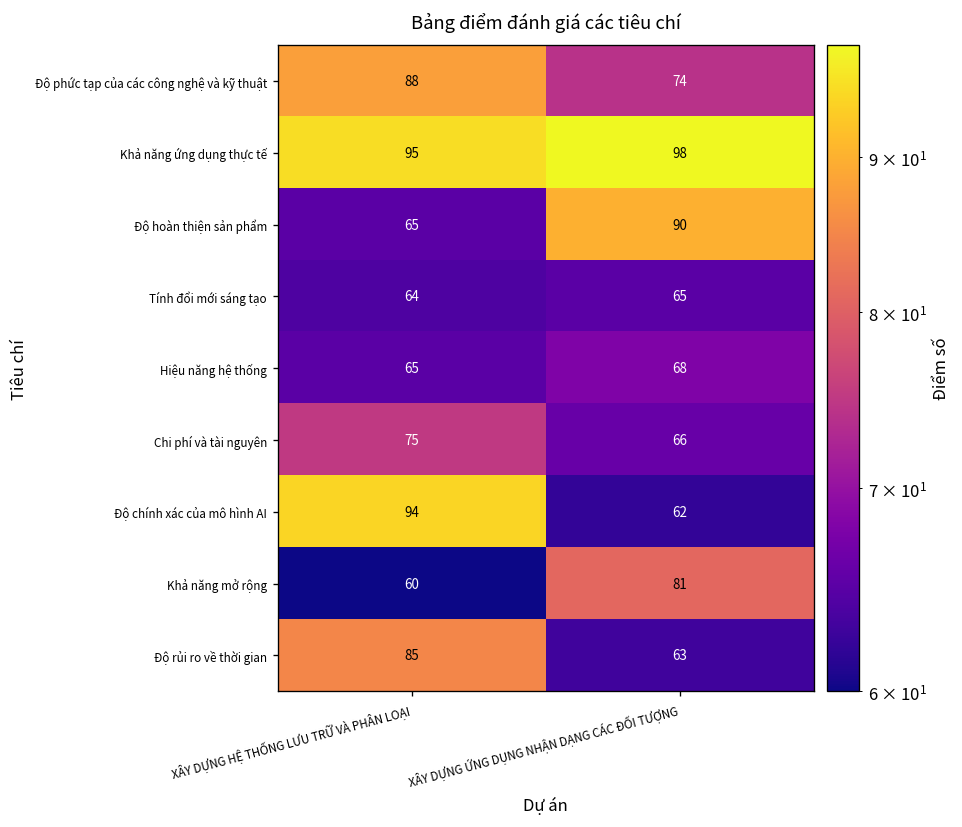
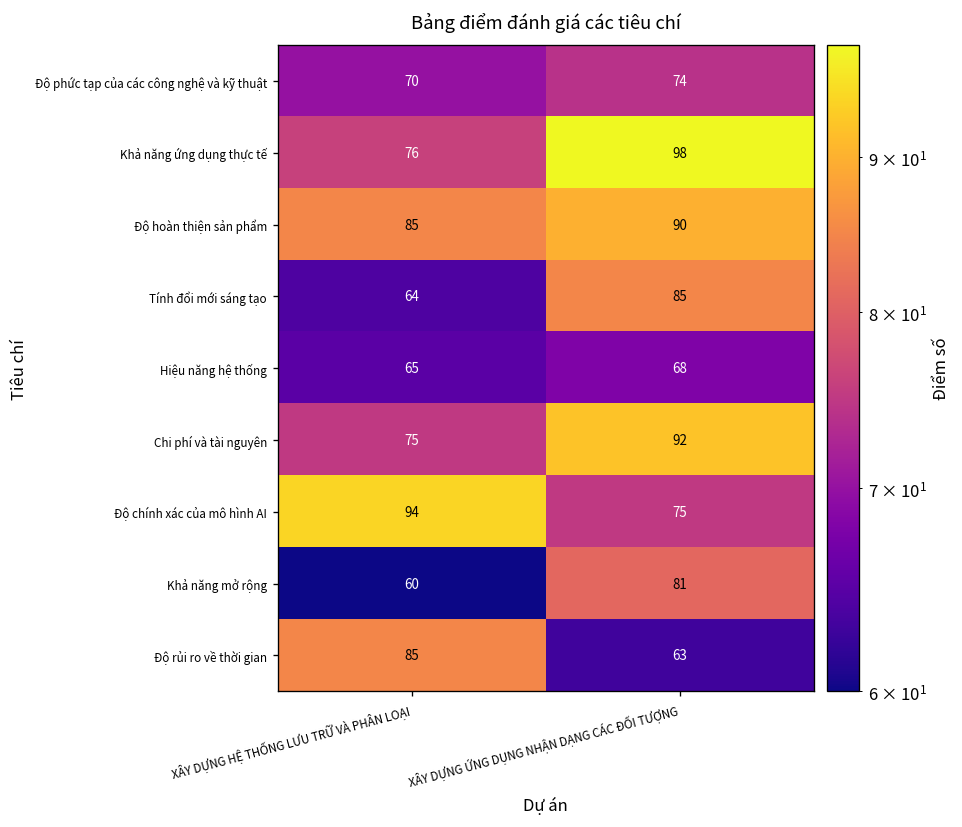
Độ phức tạp của các công nghệ và kỹ thuật, XÂY DỰNG HỆ THỐNG LƯU TRỮ VÀ PHÂN LOẠI: 88 -> 70
Khả năng ứng dụng thực tế, XÂY DỰNG HỆ THỐNG LƯU TRỮ VÀ PHÂN LOẠI: 95 -> 76
Độ hoàn thiện sản phẩm, XÂY DỰNG HỆ THỐNG LƯU TRỮ VÀ PHÂN LOẠI: 65 -> 85
Tính đổi mới sáng tạo, XÂY DỰNG ỨNG DỤNG NHẬN DẠNG CÁC ĐỐI TƯỢNG: 65 -> 85
Chi phí và tài nguyên, XÂY DỰNG ỨNG DỤNG NHẬN DẠNG CÁC ĐỐI TƯỢNG: 66 -> 92
Độ chính xác của mô hình AI, XÂY DỰNG ỨNG DỤNG NHẬN DẠNG CÁC ĐỐI TƯỢNG: 62 -> 75
